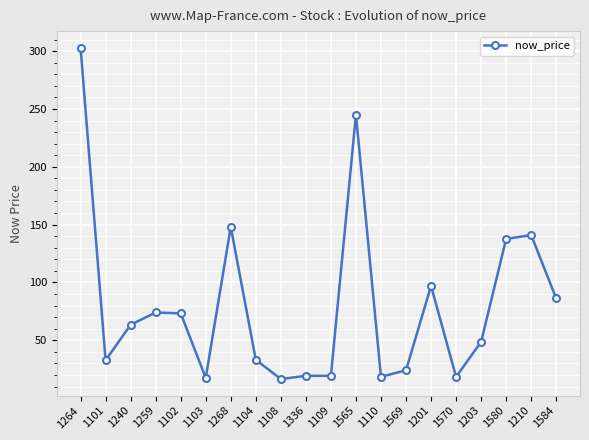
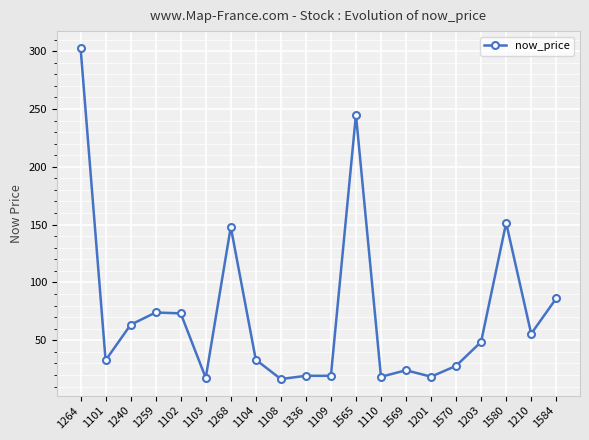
1201: 97 -> 19
1570: 18 -> 28
1580: 138 -> 152
1210: 141 -> 56
